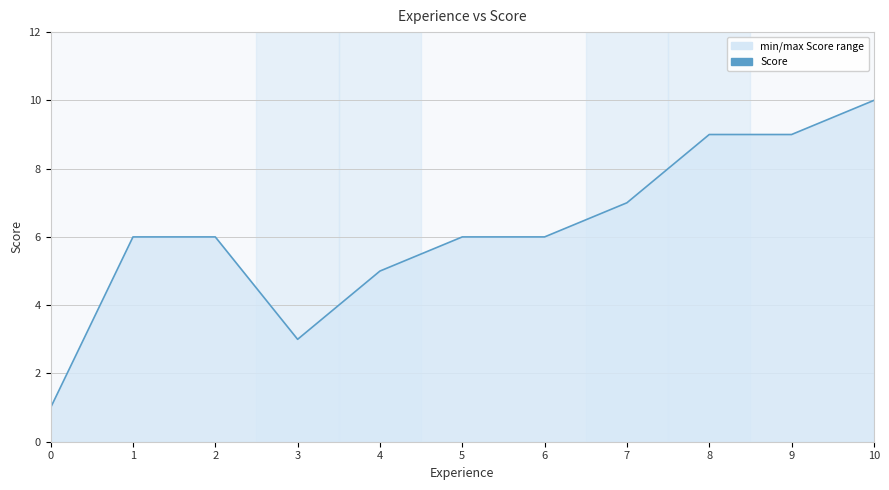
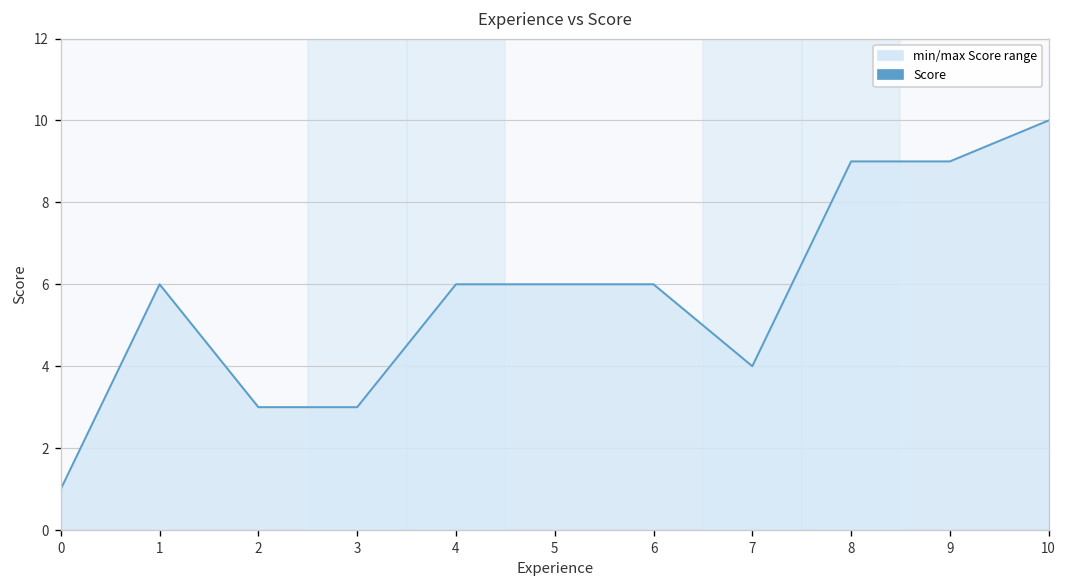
2: 6 -> 3
4: 5 -> 6
7: 7 -> 4
